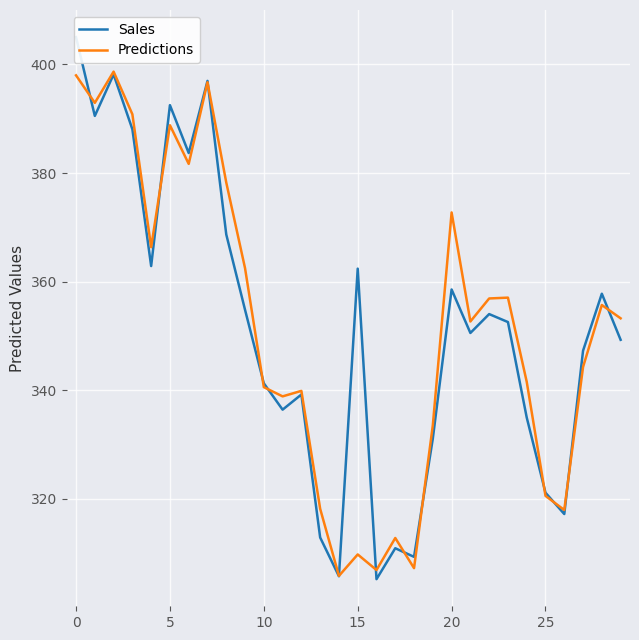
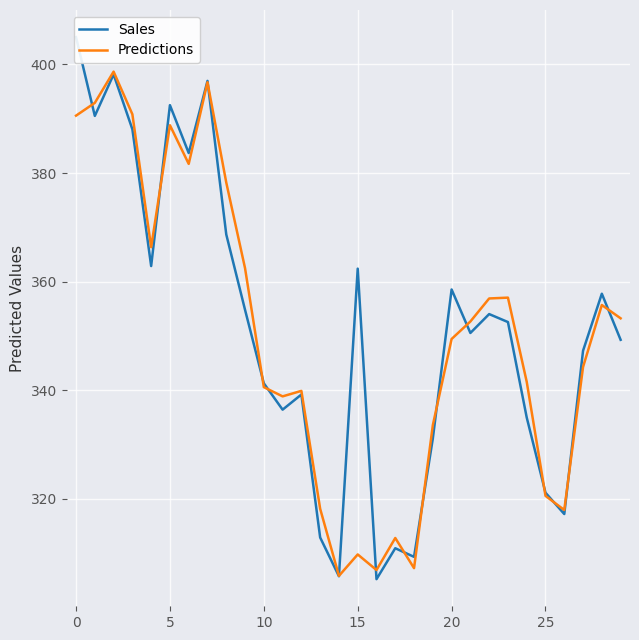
Predictions, 0: 398 -> 391
Predictions, 20: 373 -> 349
